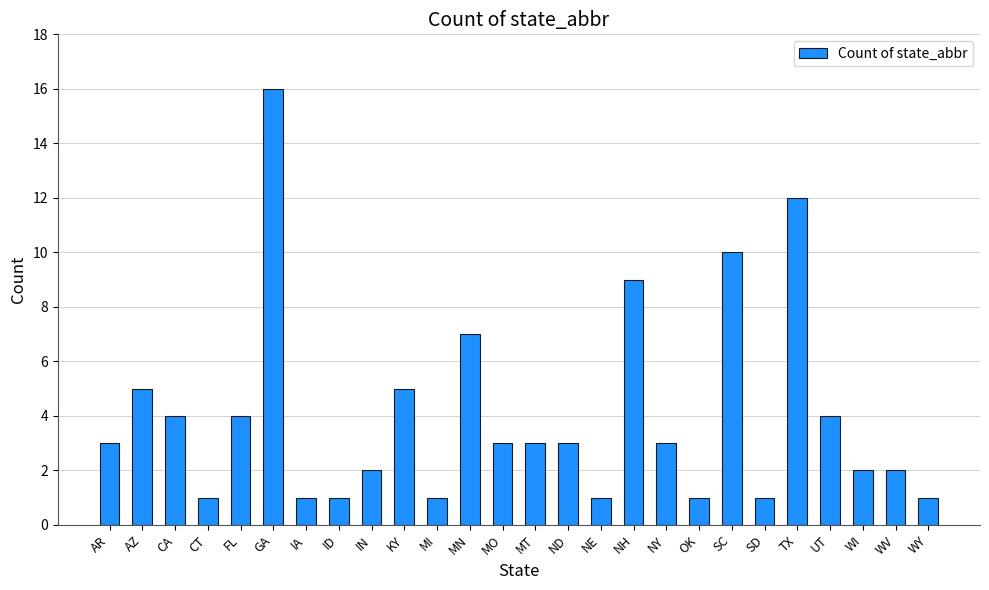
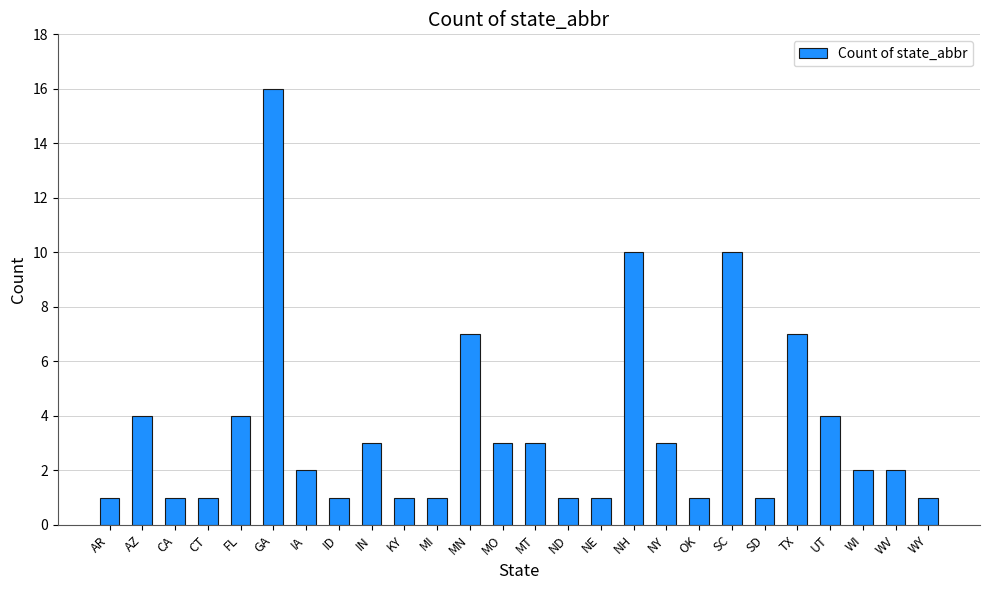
AR: 3 -> 1
AZ: 5 -> 4
CA: 4 -> 1
IA: 1 -> 2
IN: 2 -> 3
KY: 5 -> 1
ND: 3 -> 1
NH: 9 -> 10
TX: 12 -> 7
